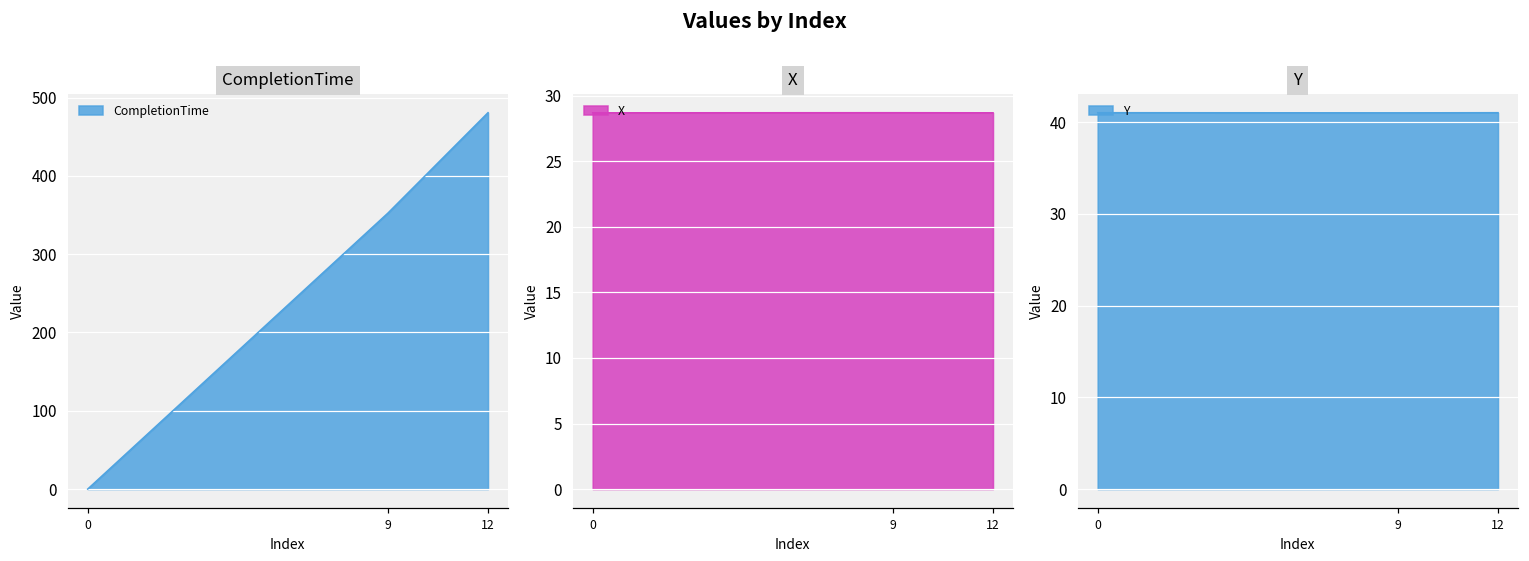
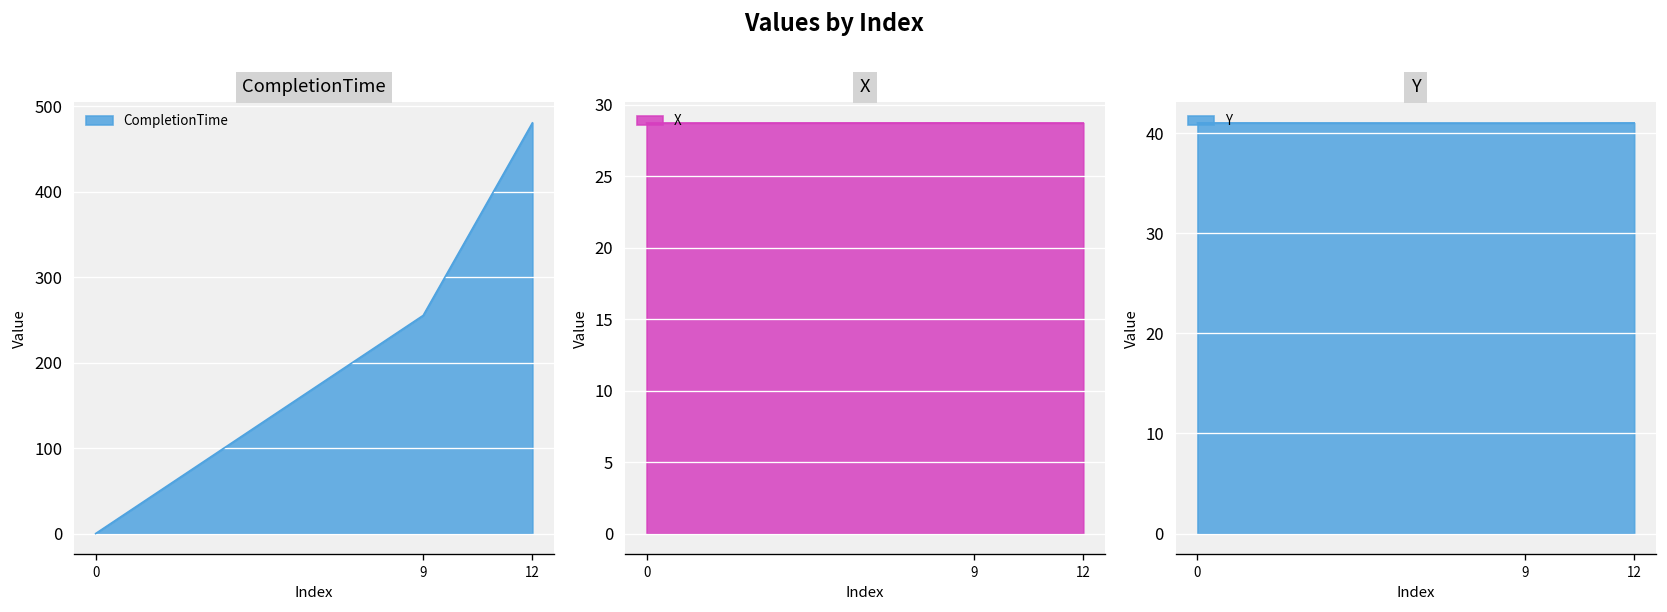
CompletionTime, 9: 350 -> 260
